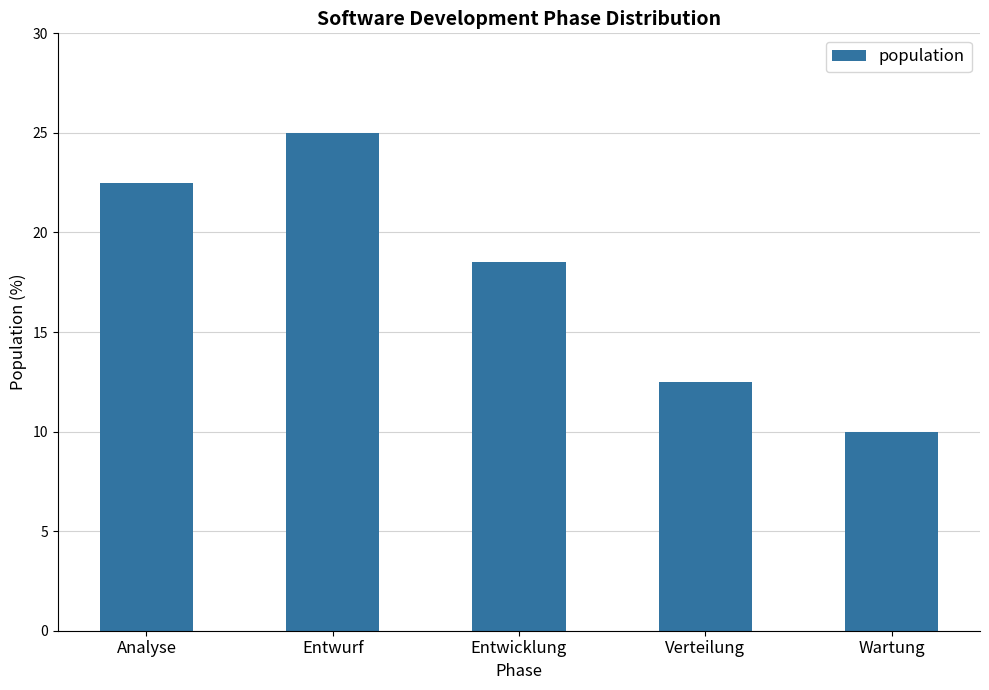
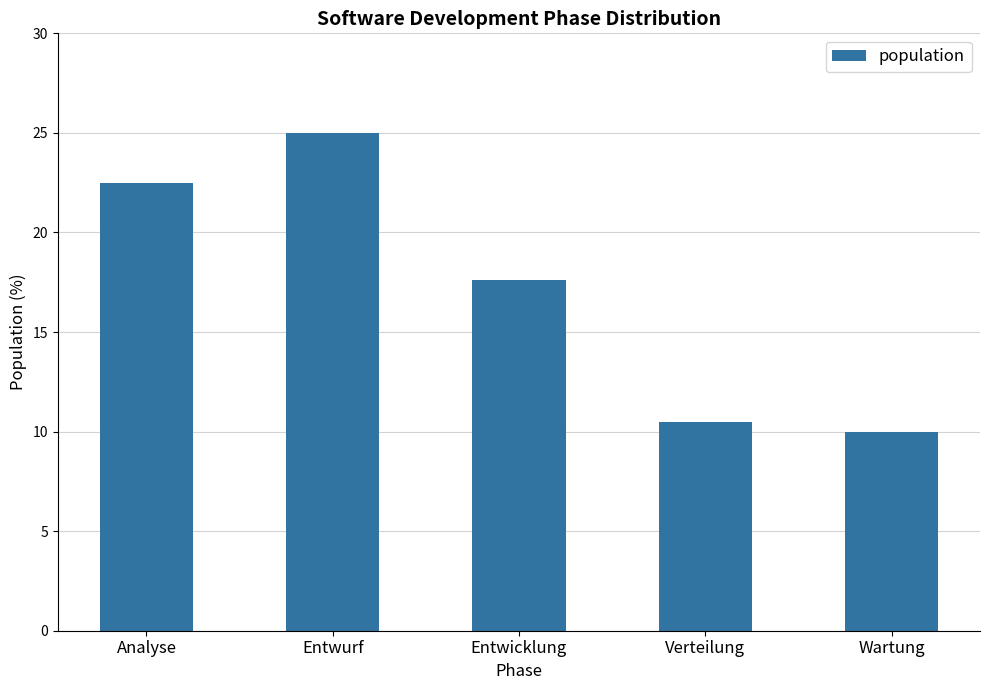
Entwicklung: 18.5 -> 17.6
Verteilung: 12.5 -> 10.5
